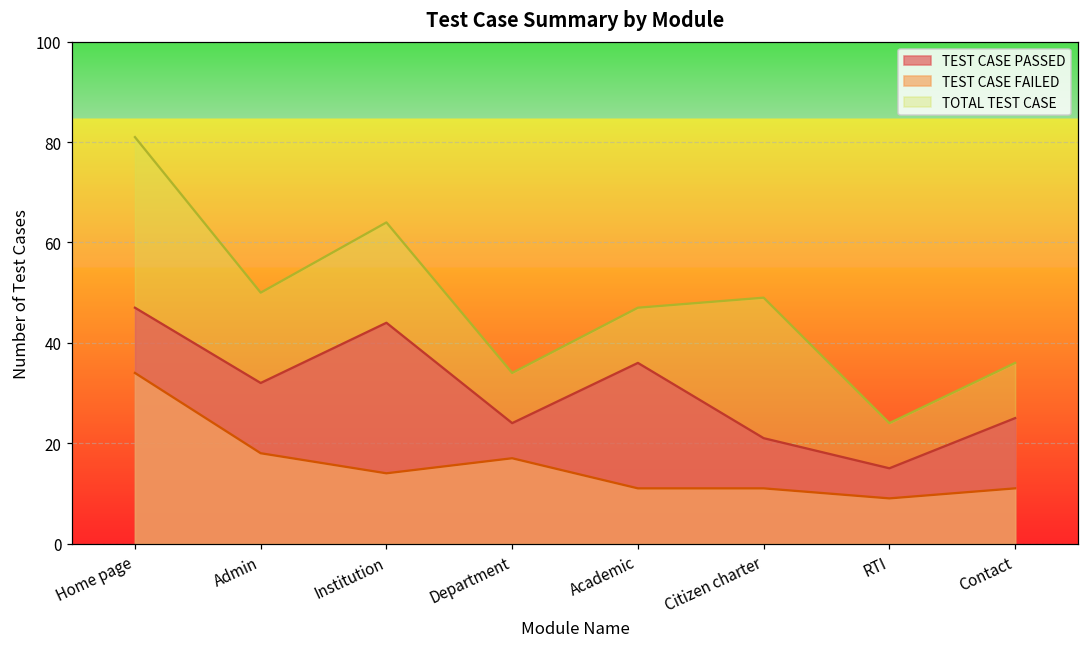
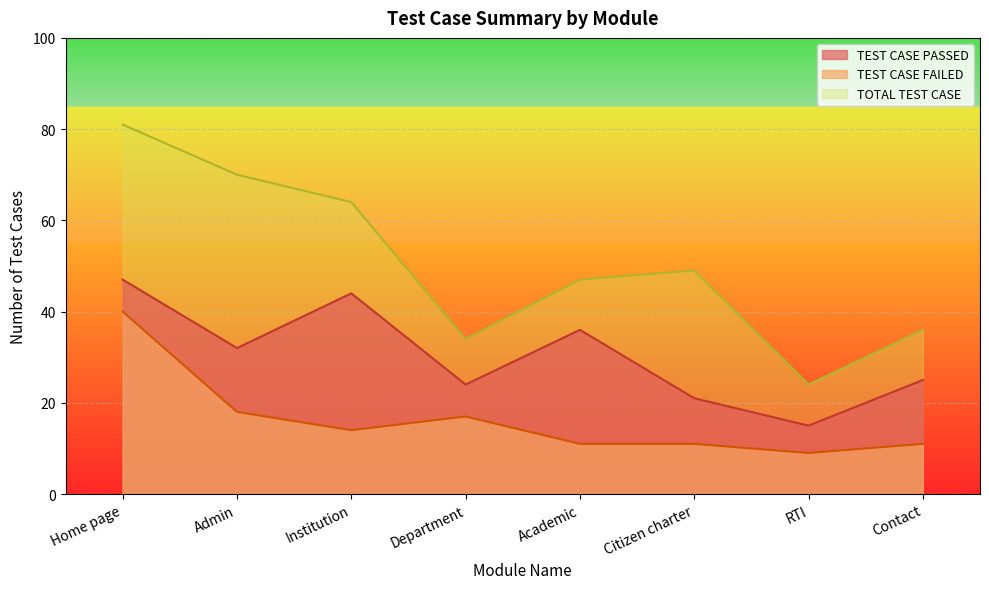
TEST CASE FAILED, Home page: 34 -> 40
TOTAL TEST CASE, Admin: 50 -> 70
